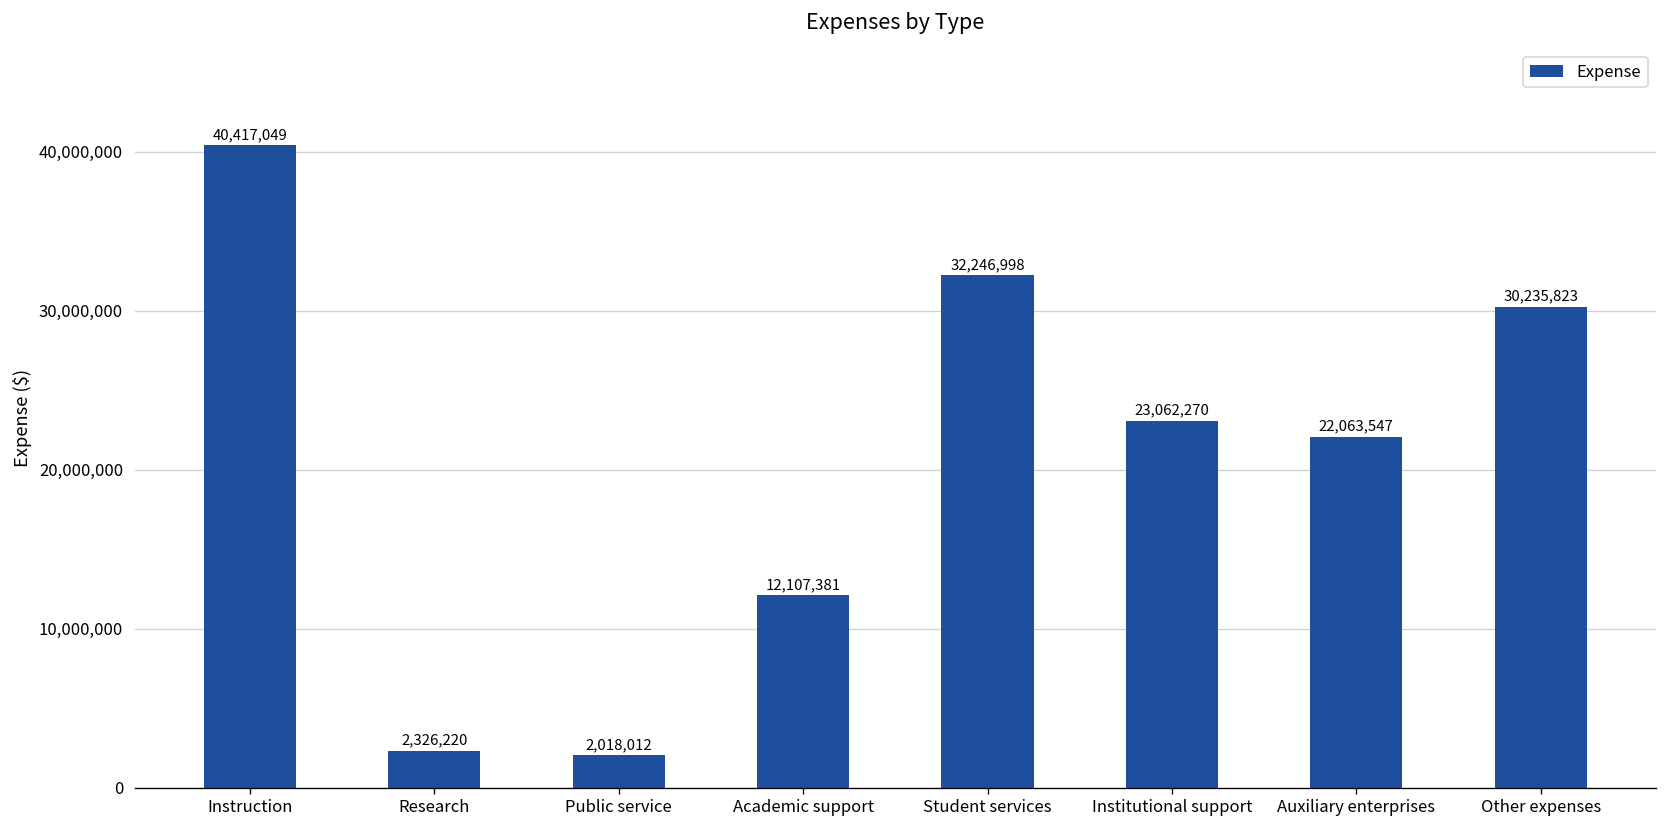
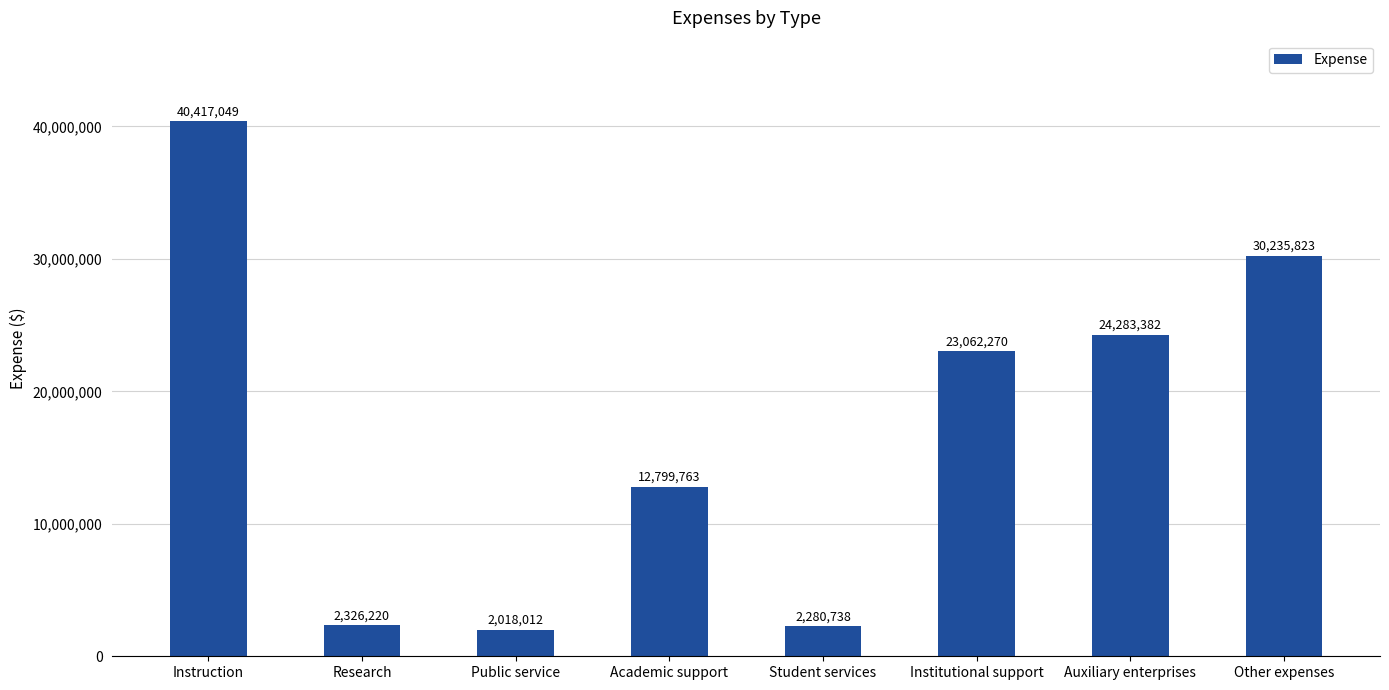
Academic support: 12,107,381 -> 12,799,763
Student services: 32,246,998 -> 2,280,738
Auxiliary enterprises: 22,063,547 -> 24,283,382
